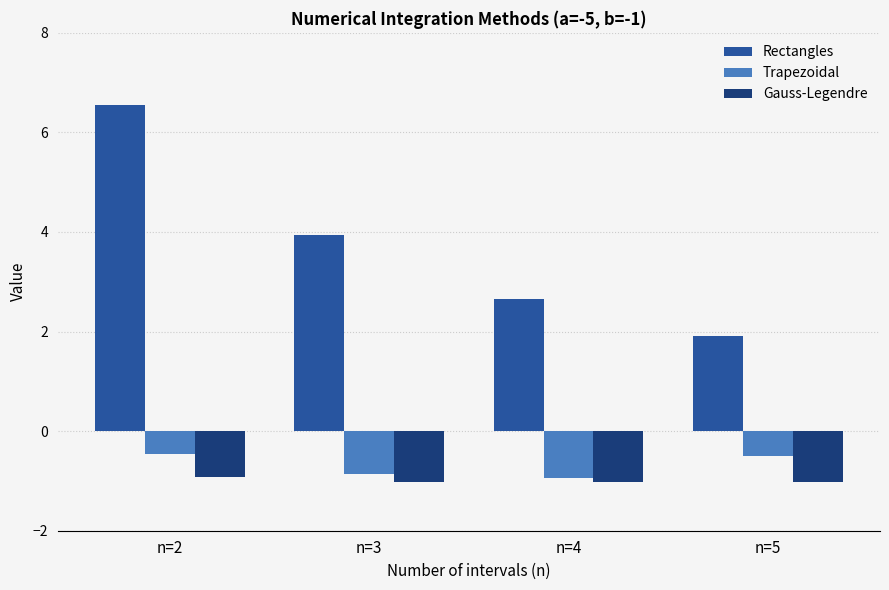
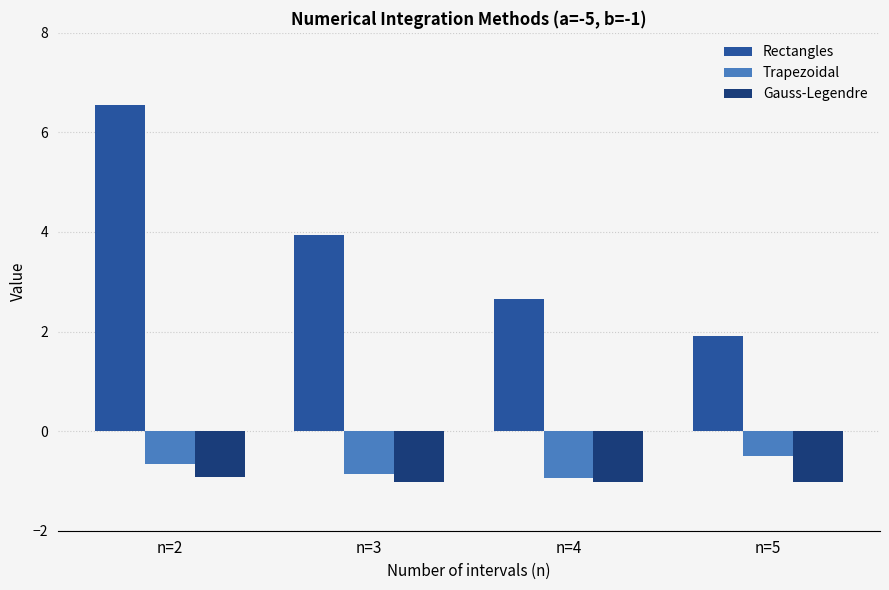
Trapezoidal, n=2: -0.5 -> -0.7
